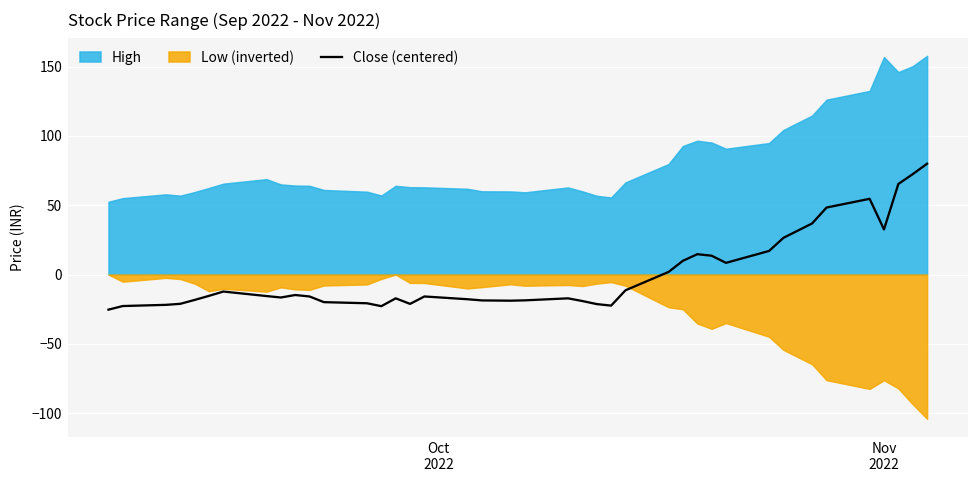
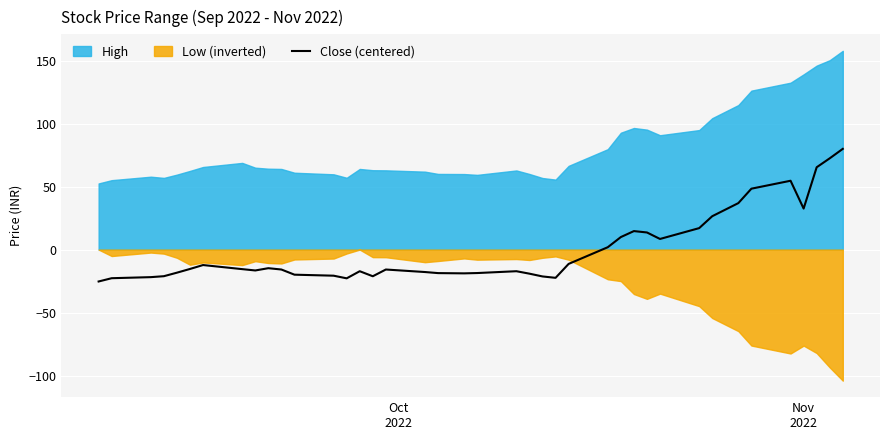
High, Nov 2022: 157 -> 139
